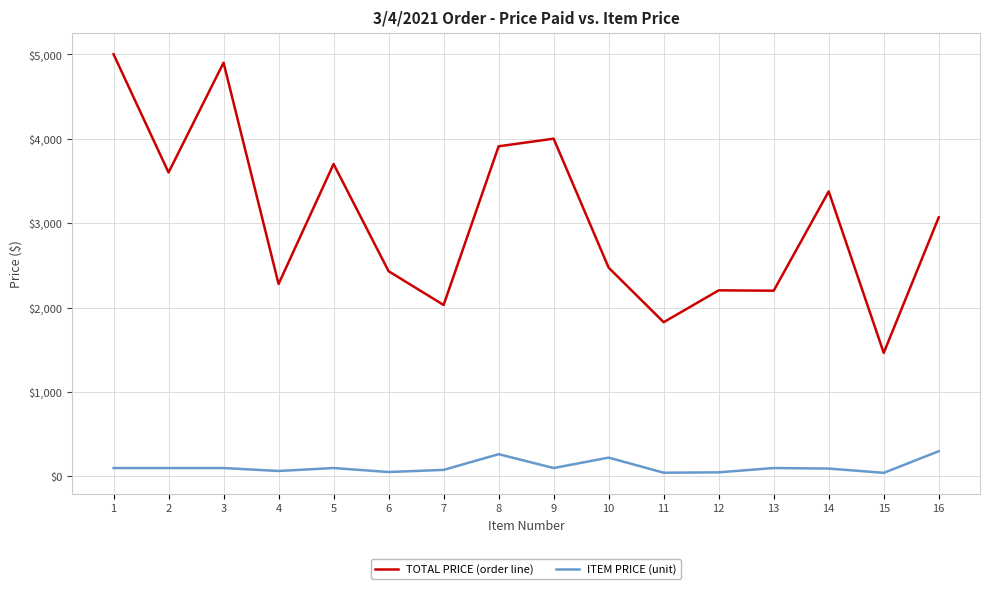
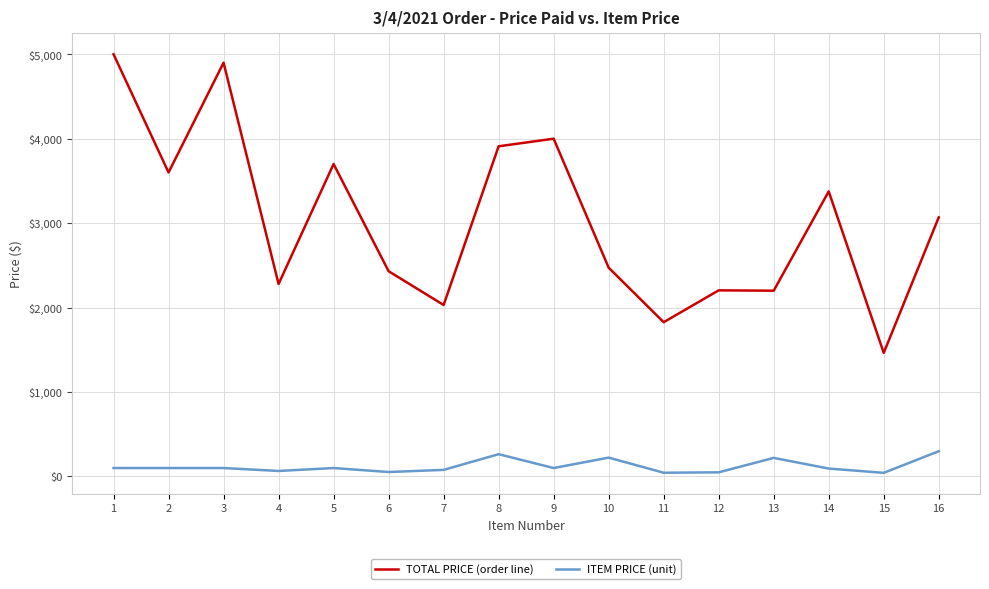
ITEM PRICE (unit), 13: $100 -> $200
